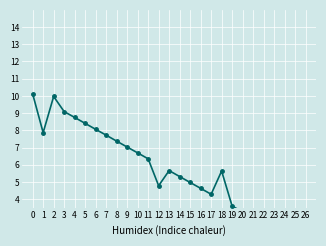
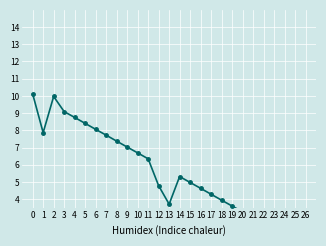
13: 5.7 -> 3.7
18: 5.6 -> 3.9
